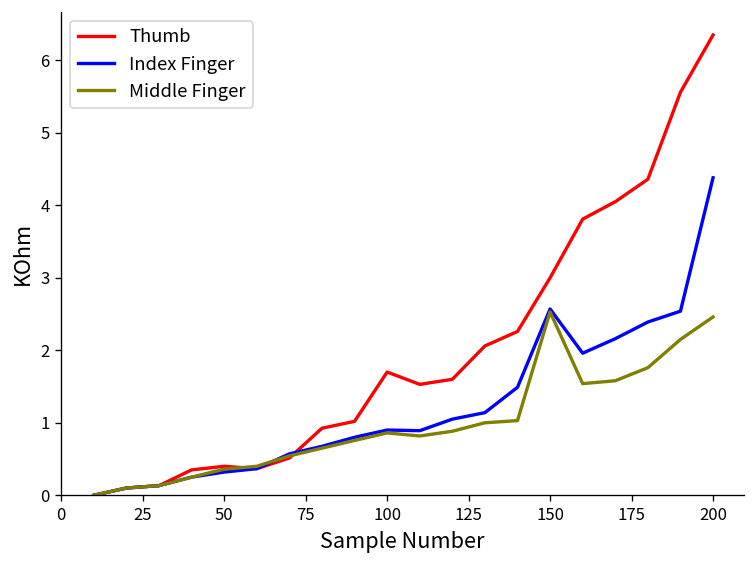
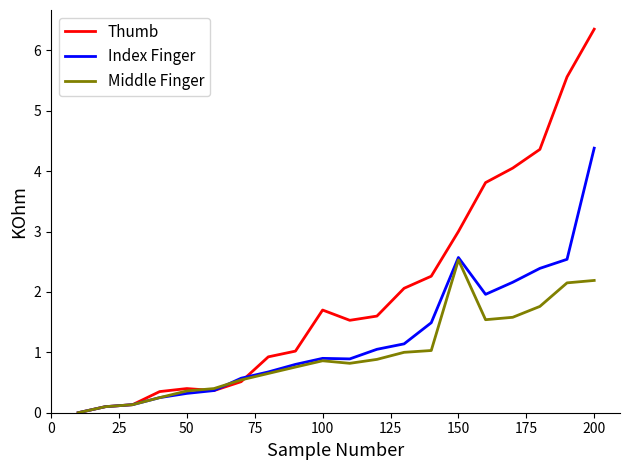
Middle Finger, 200: 2.5 -> 2.2
